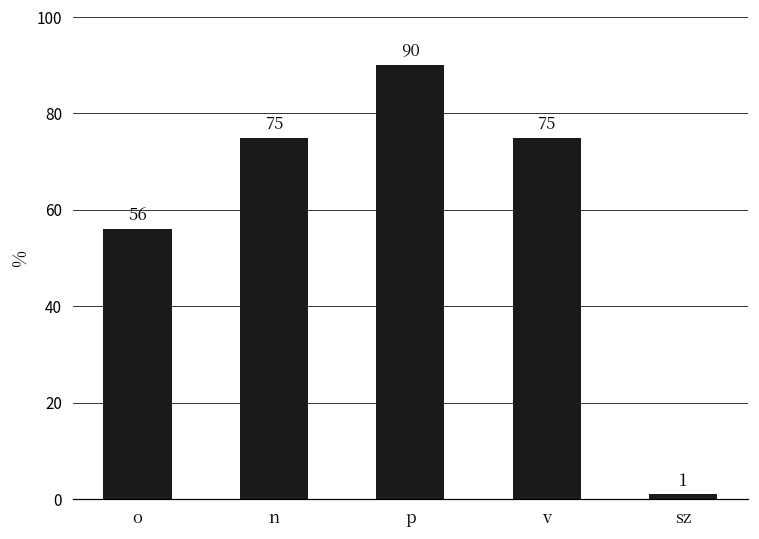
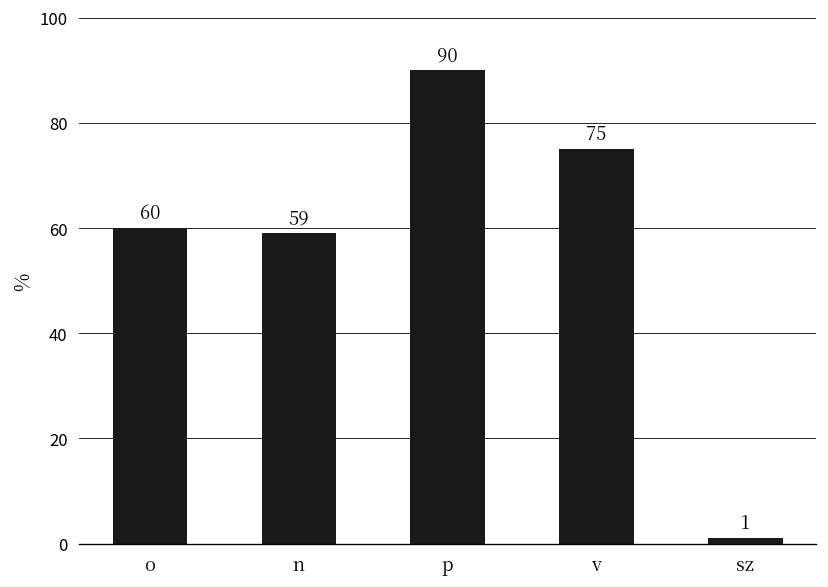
o: 56 -> 60
n: 75 -> 59
